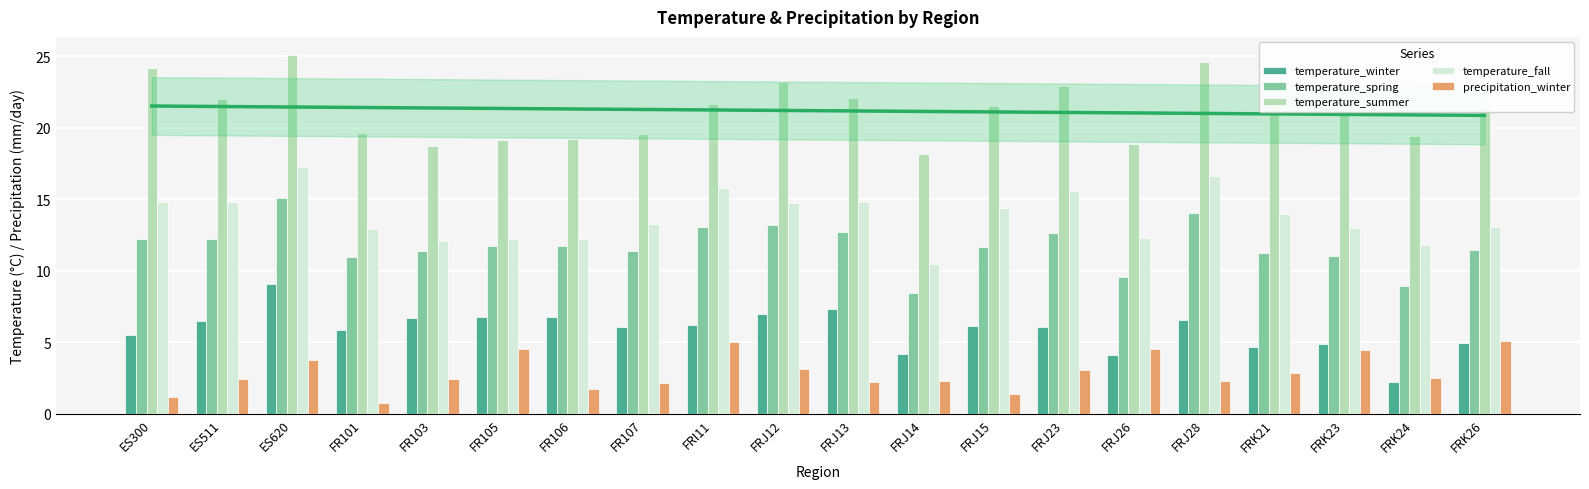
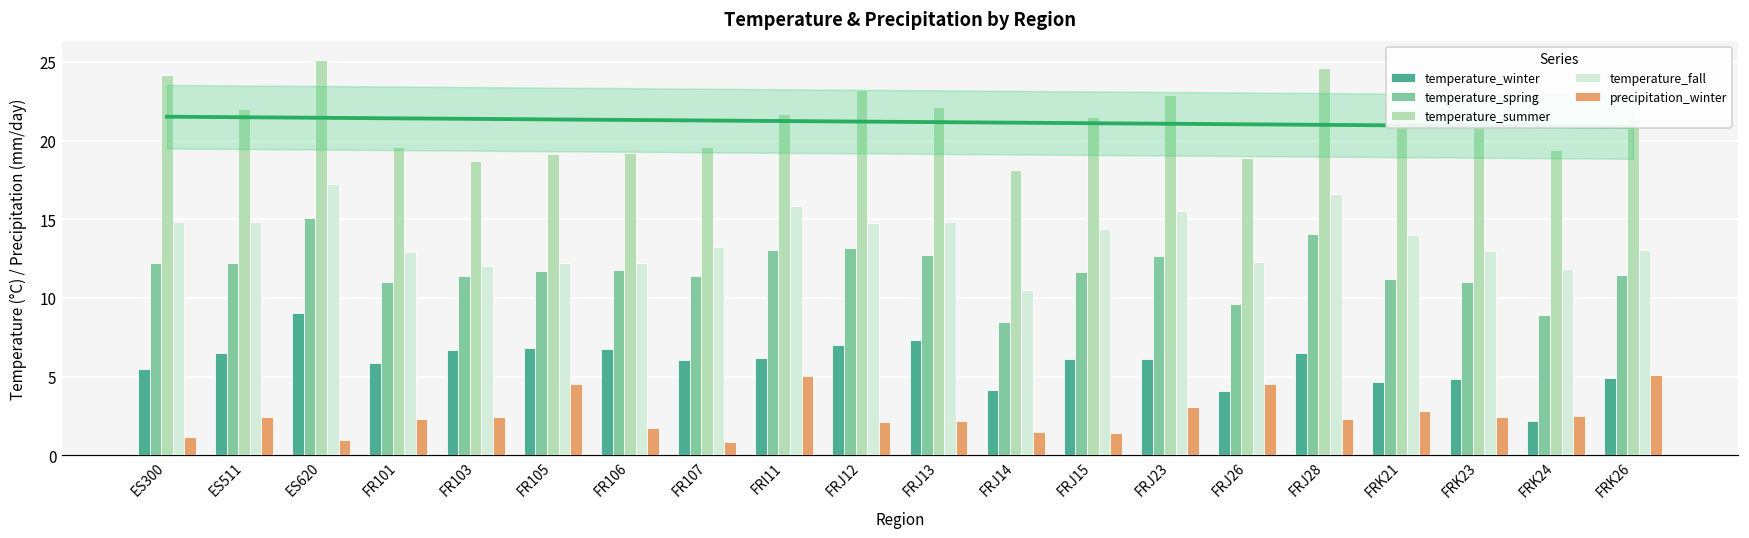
precipitation_winter, ES620: 3.8 -> 1.0
precipitation_winter, FR101: 0.8 -> 2.3
precipitation_winter, FR107: 2.1 -> 0.8
precipitation_winter, FRJ12: 3.1 -> 2.1
precipitation_winter, FRJ14: 2.3 -> 1.5
precipitation_winter, FRK23: 4.5 -> 2.4
